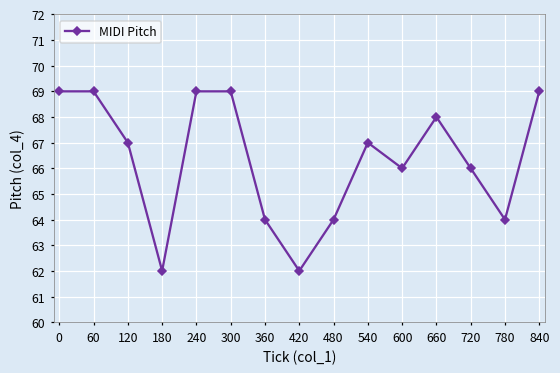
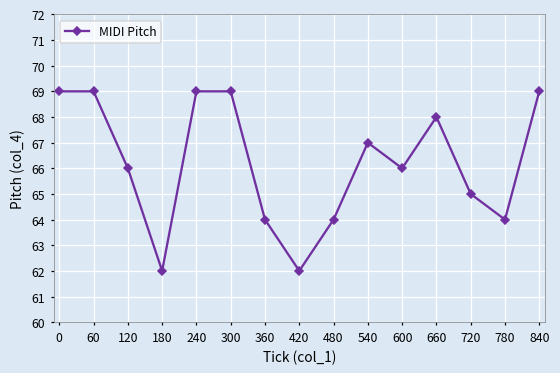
120: 67 -> 66
720: 66 -> 65
